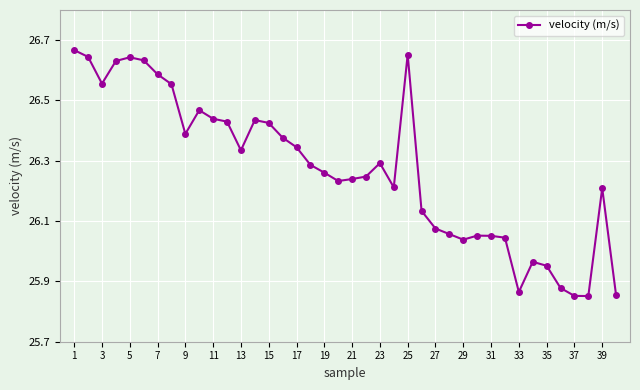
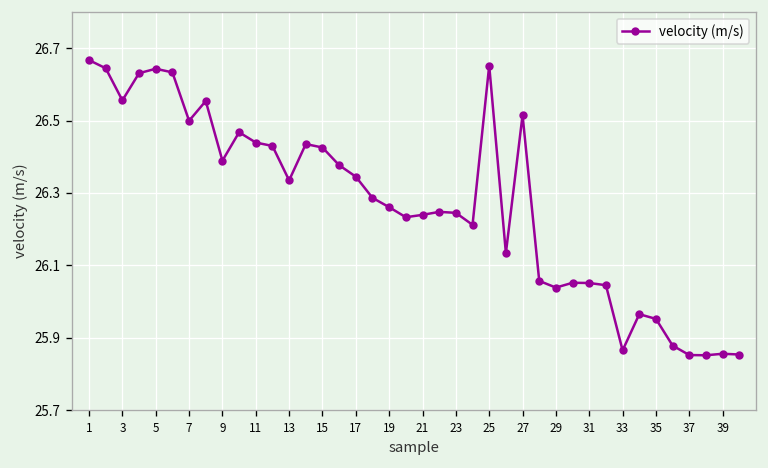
7: 26.59 -> 26.50
23: 26.29 -> 26.24
27: 26.08 -> 26.52
39: 26.21 -> 25.86
